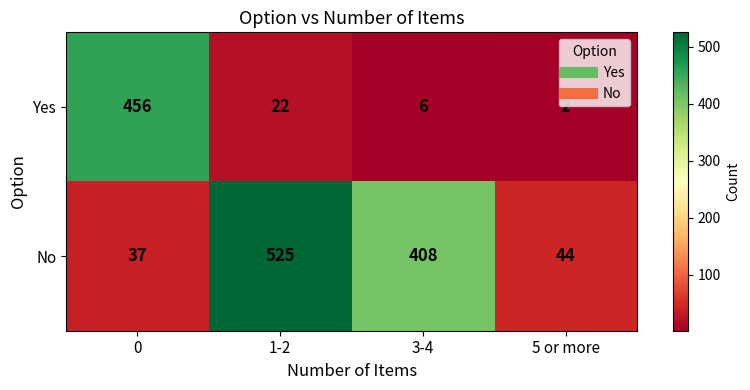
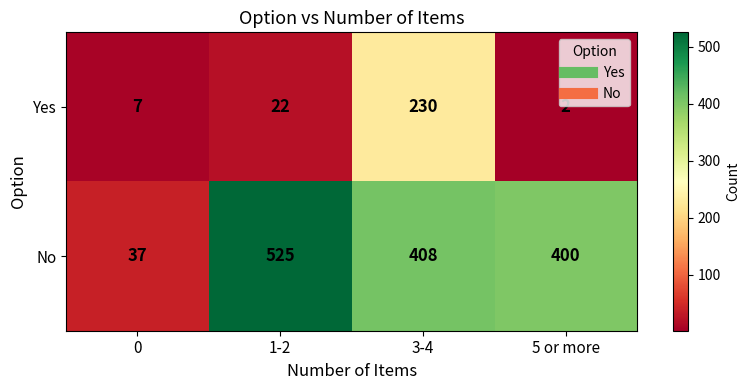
Yes, 0: 456 -> 7
Yes, 3-4: 6 -> 230
No, 5 or more: 44 -> 400
